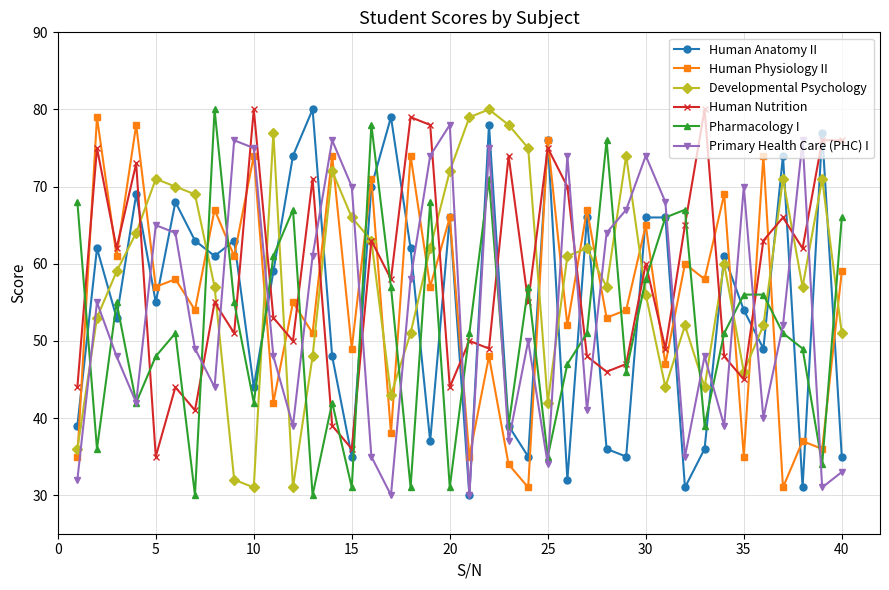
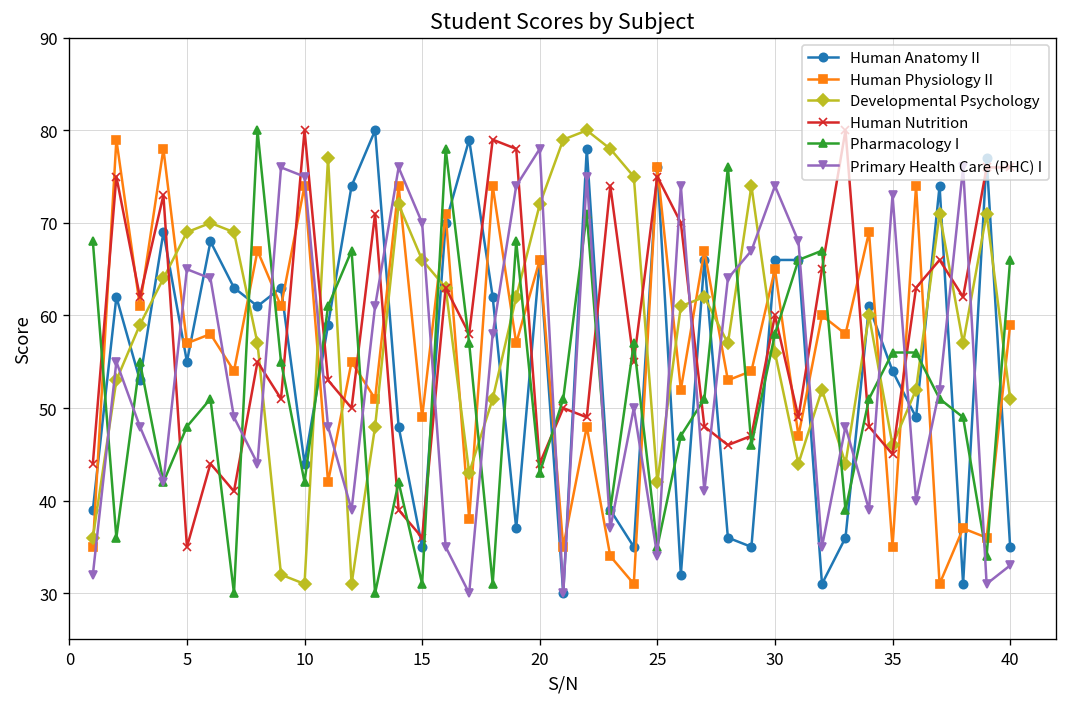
Developmental Psychology, 5: 71 -> 69
Pharmacology I, 20: 31 -> 43
Primary Health Care (PHC) I, 35: 70 -> 73
